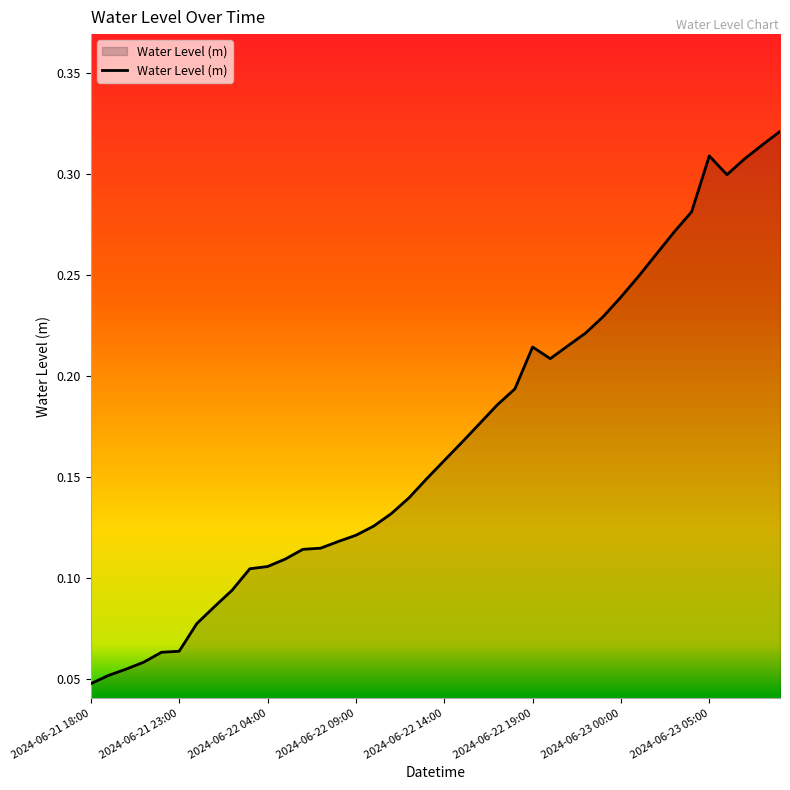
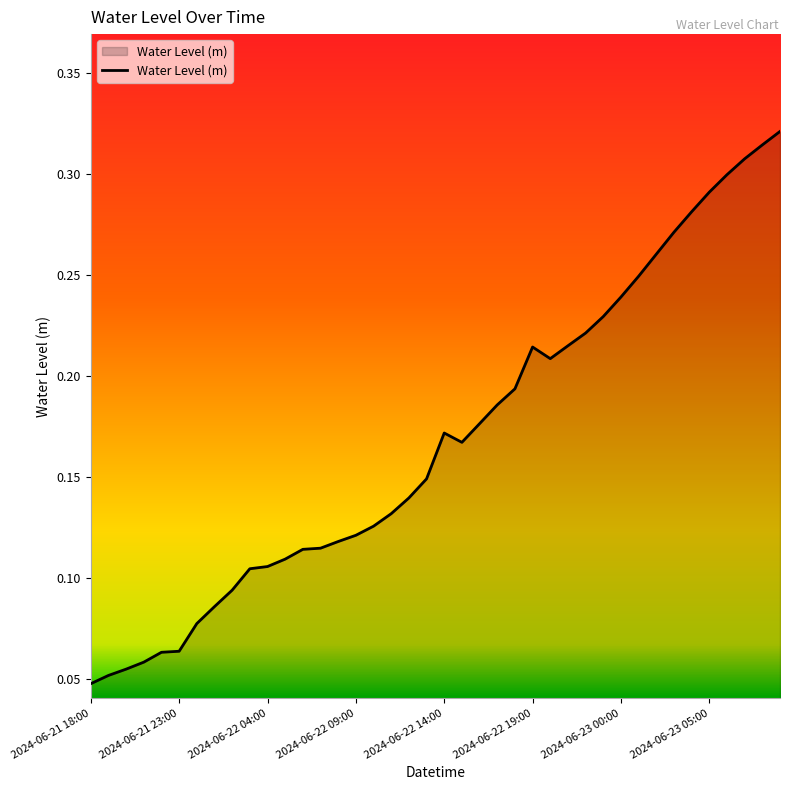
2024-06-22 14:00: 0.158 -> 0.172
2024-06-23 05:00: 0.309 -> 0.291
